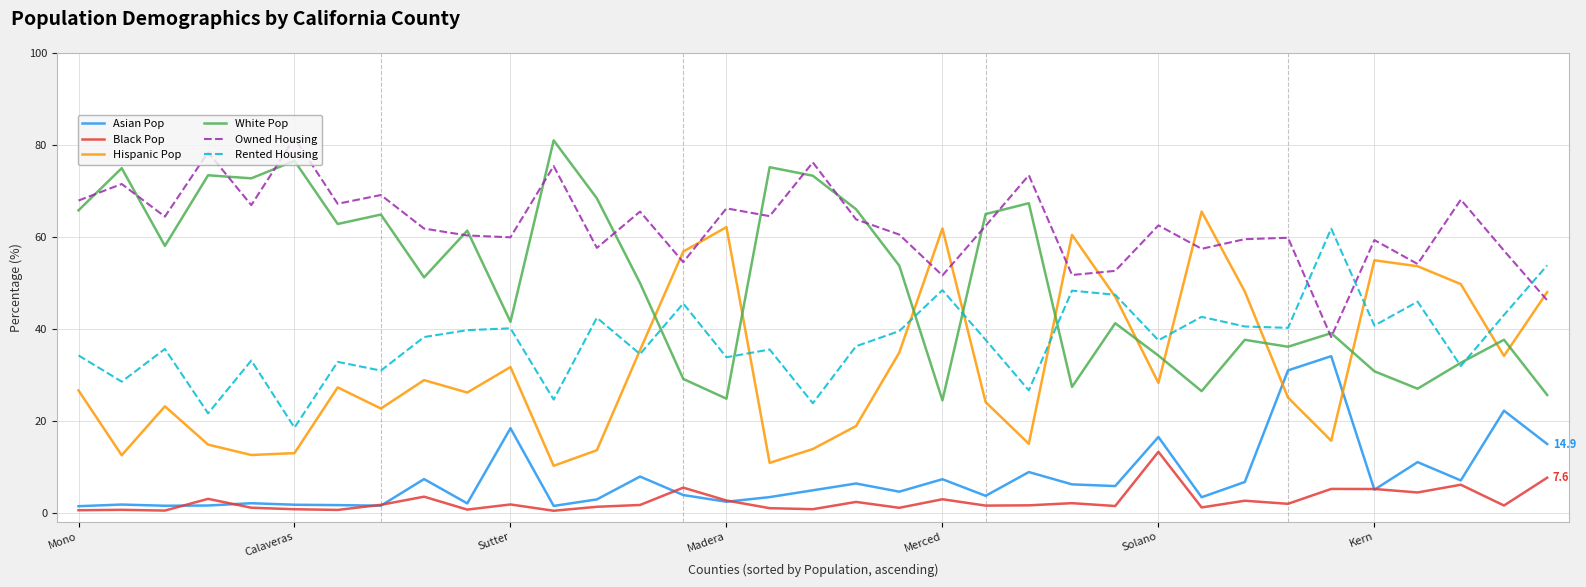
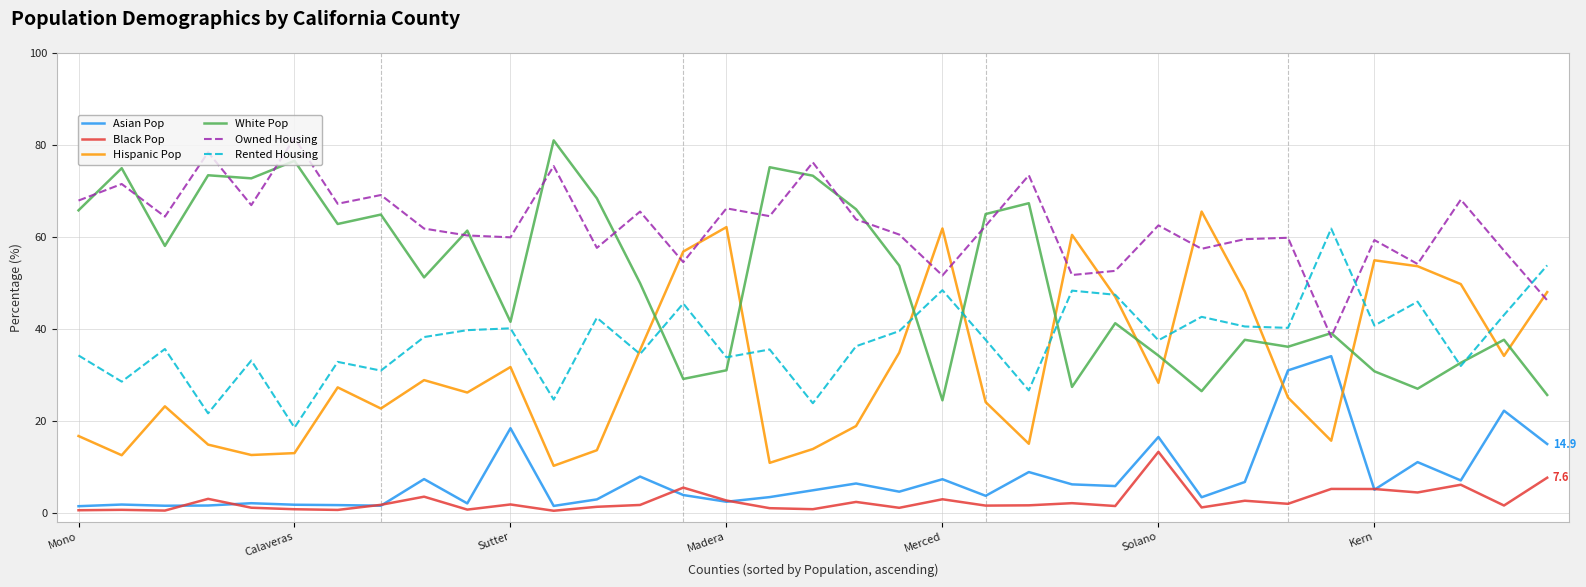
Hispanic Pop, Mono: 27 -> 17
White Pop, Madera: 25 -> 31
